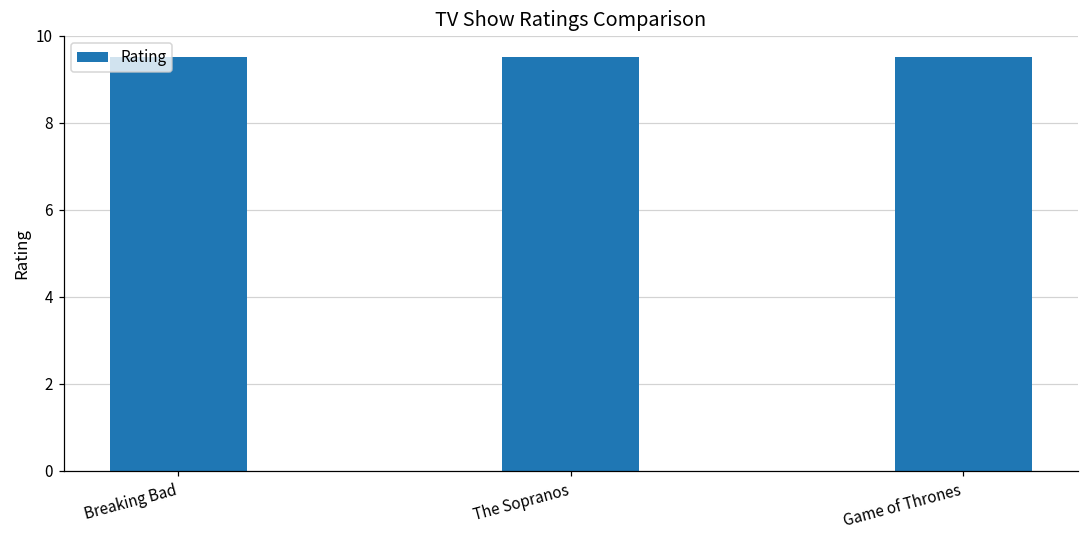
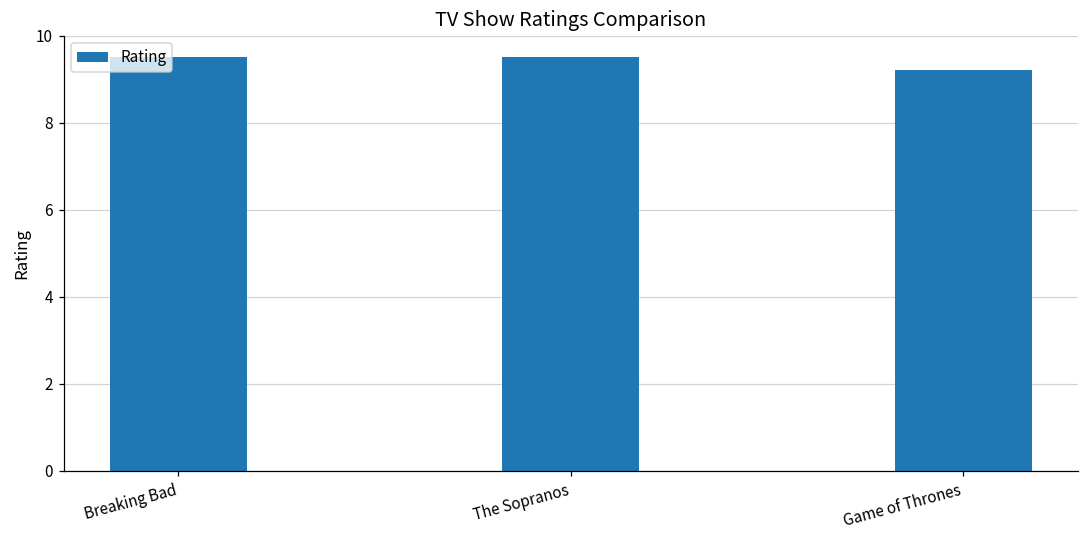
Game of Thrones: 9.5 -> 9.2
